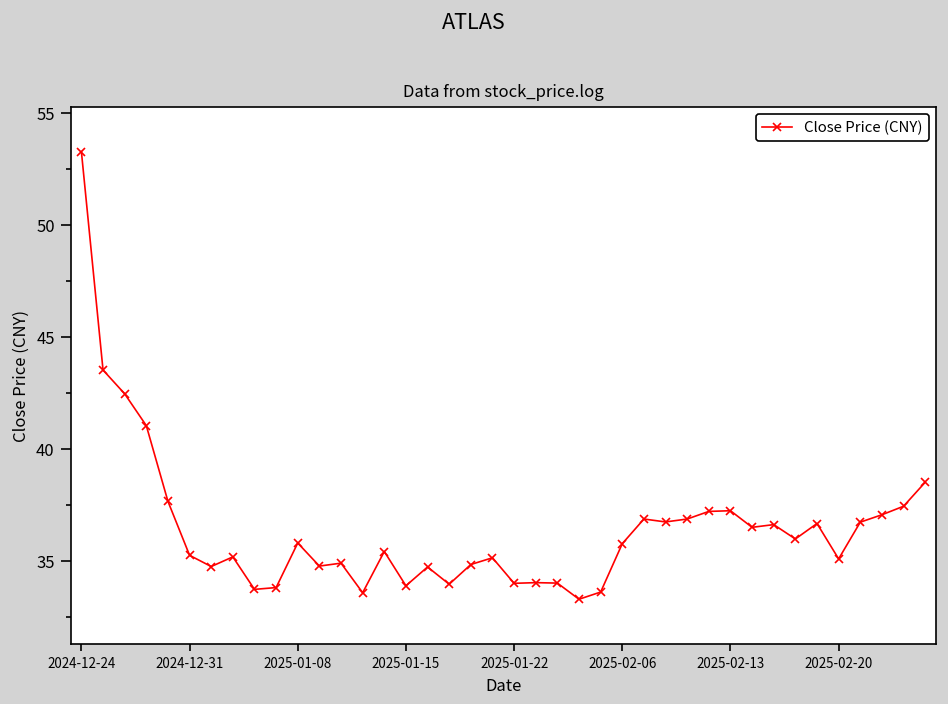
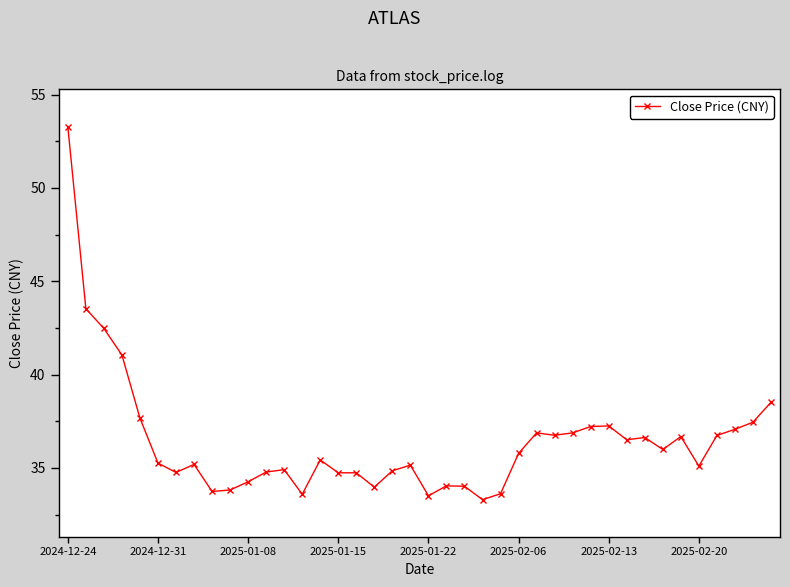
2025-01-08: 35.8 -> 34.3
2025-01-15: 33.9 -> 34.7
2025-01-22: 34.0 -> 33.5
